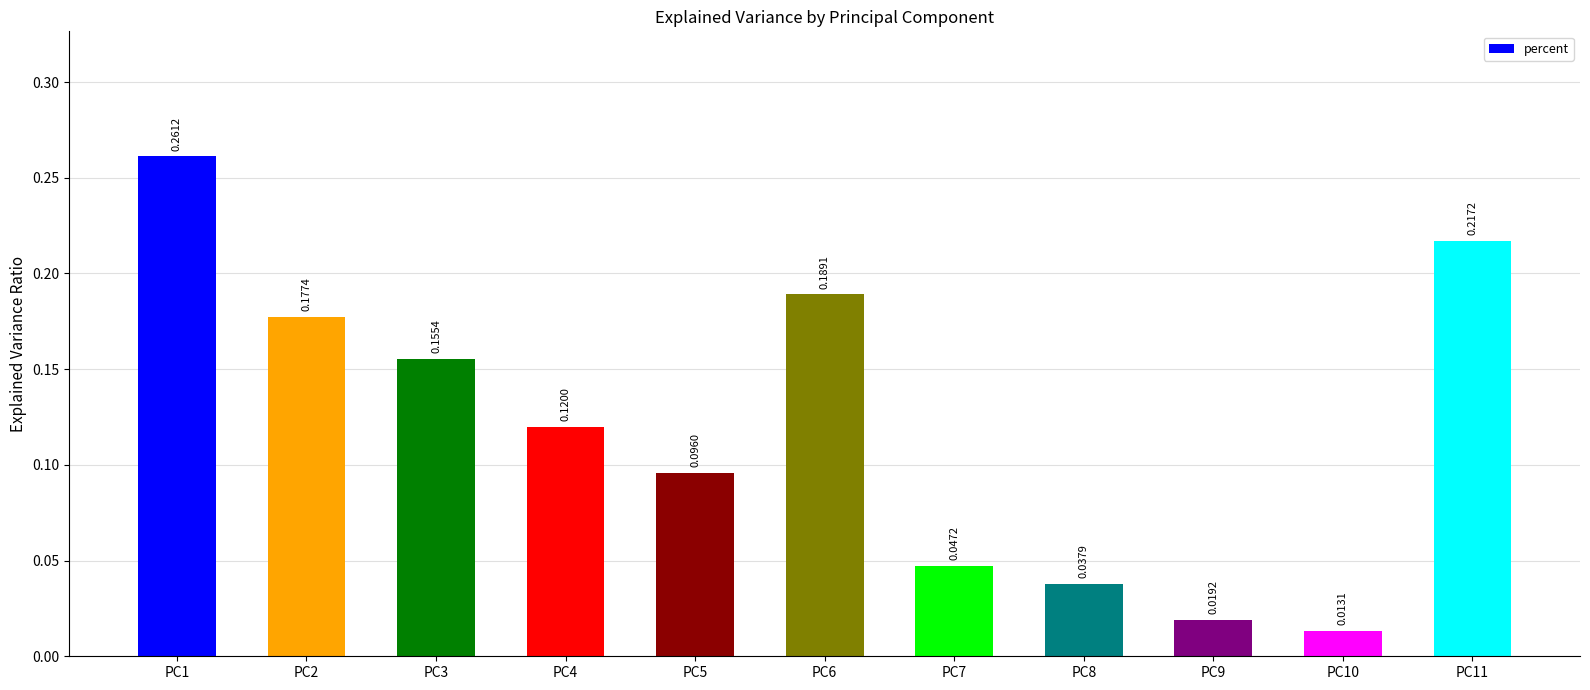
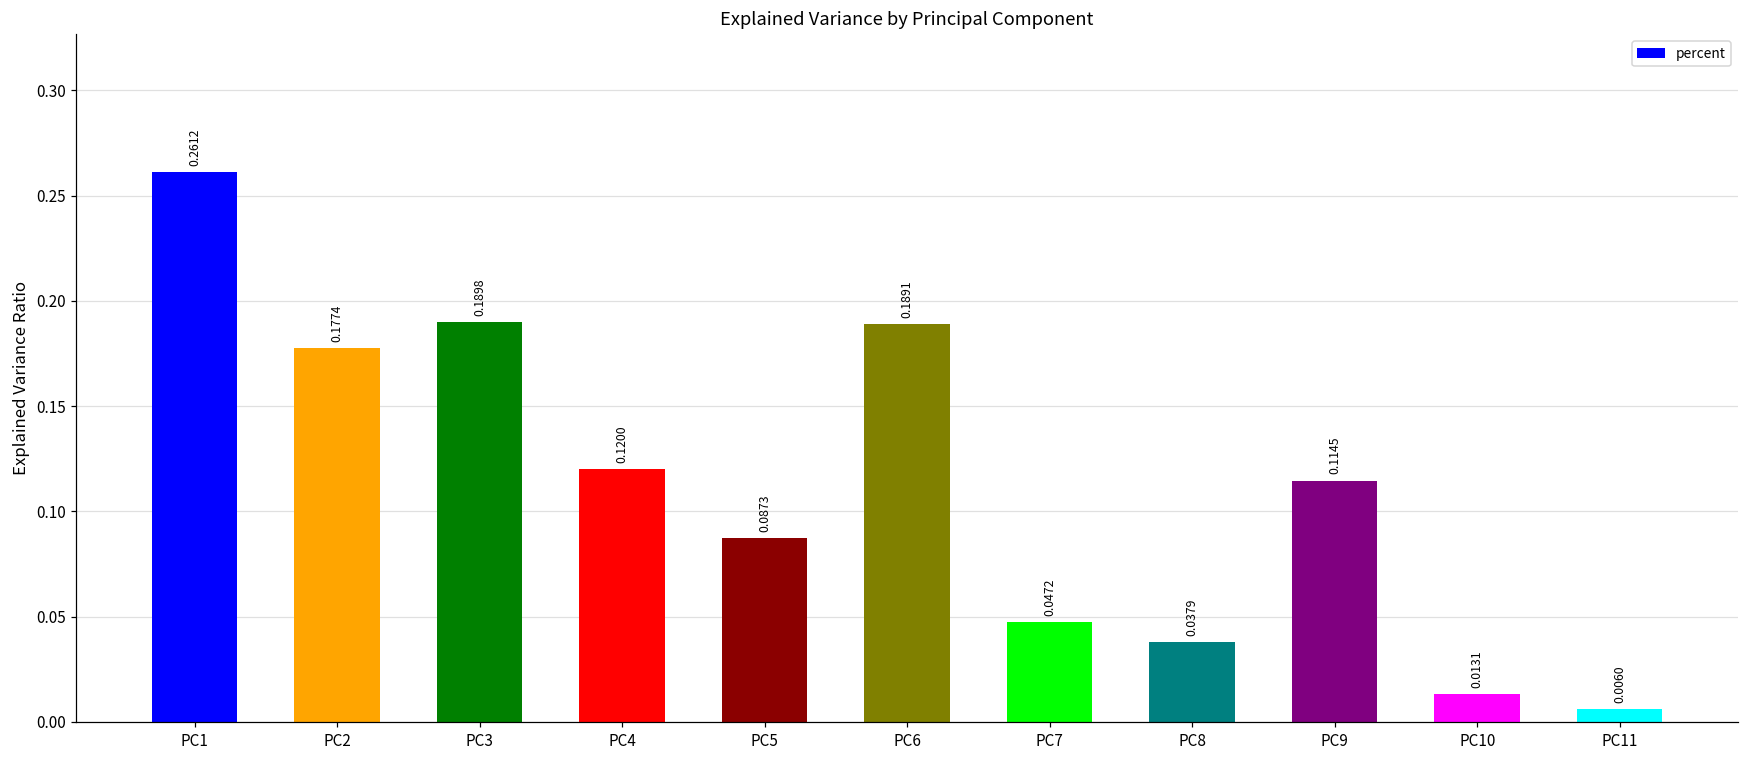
PC3: 0.1554 -> 0.1898
PC5: 0.0960 -> 0.0873
PC9: 0.0192 -> 0.1145
PC11: 0.2172 -> 0.0060
